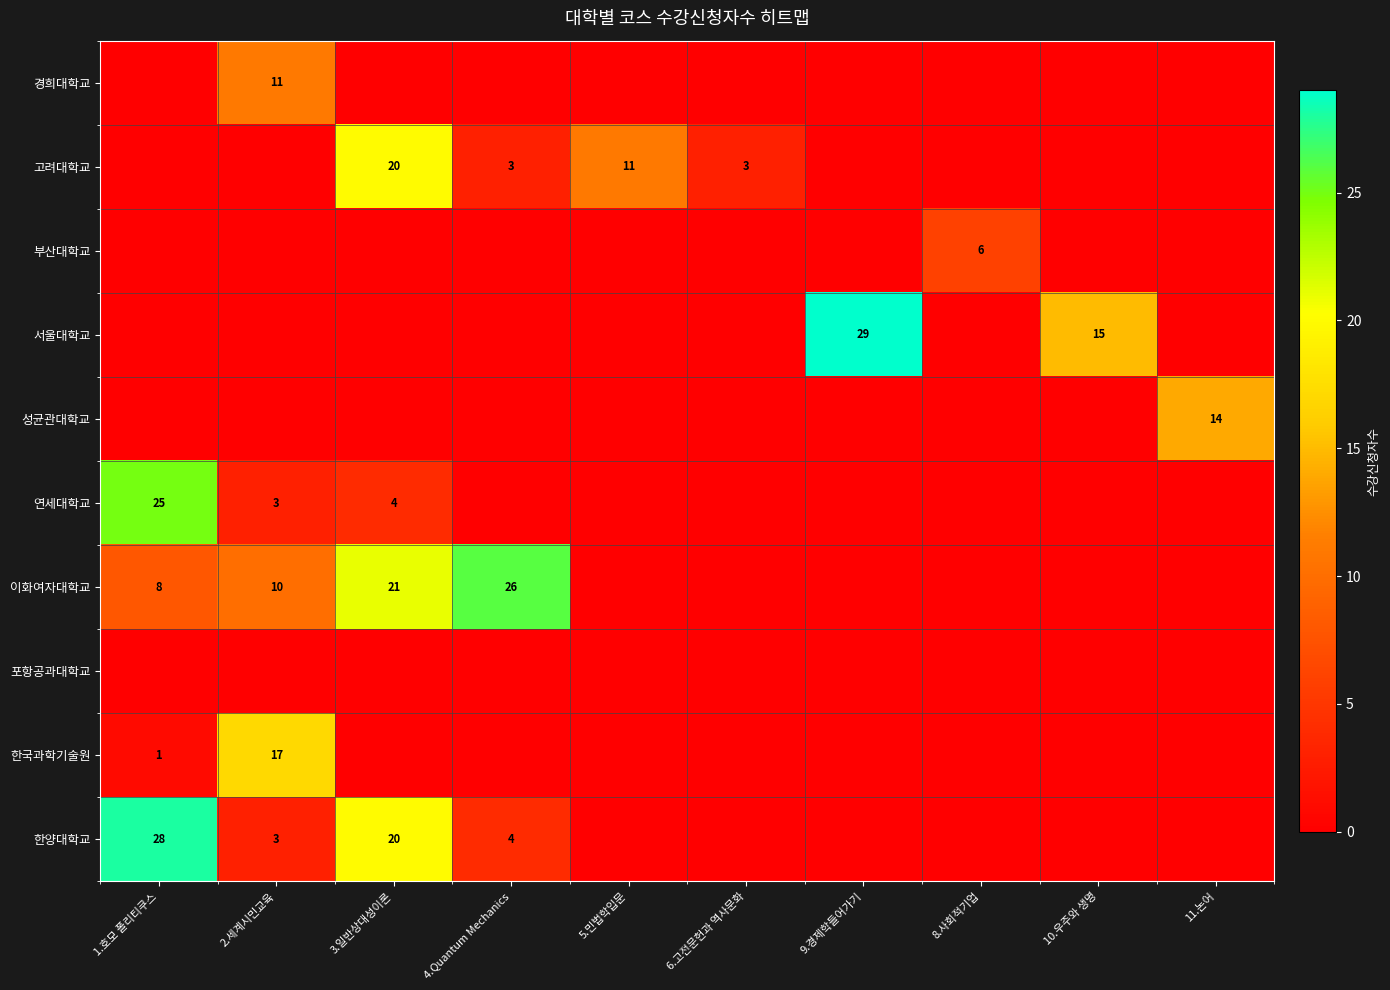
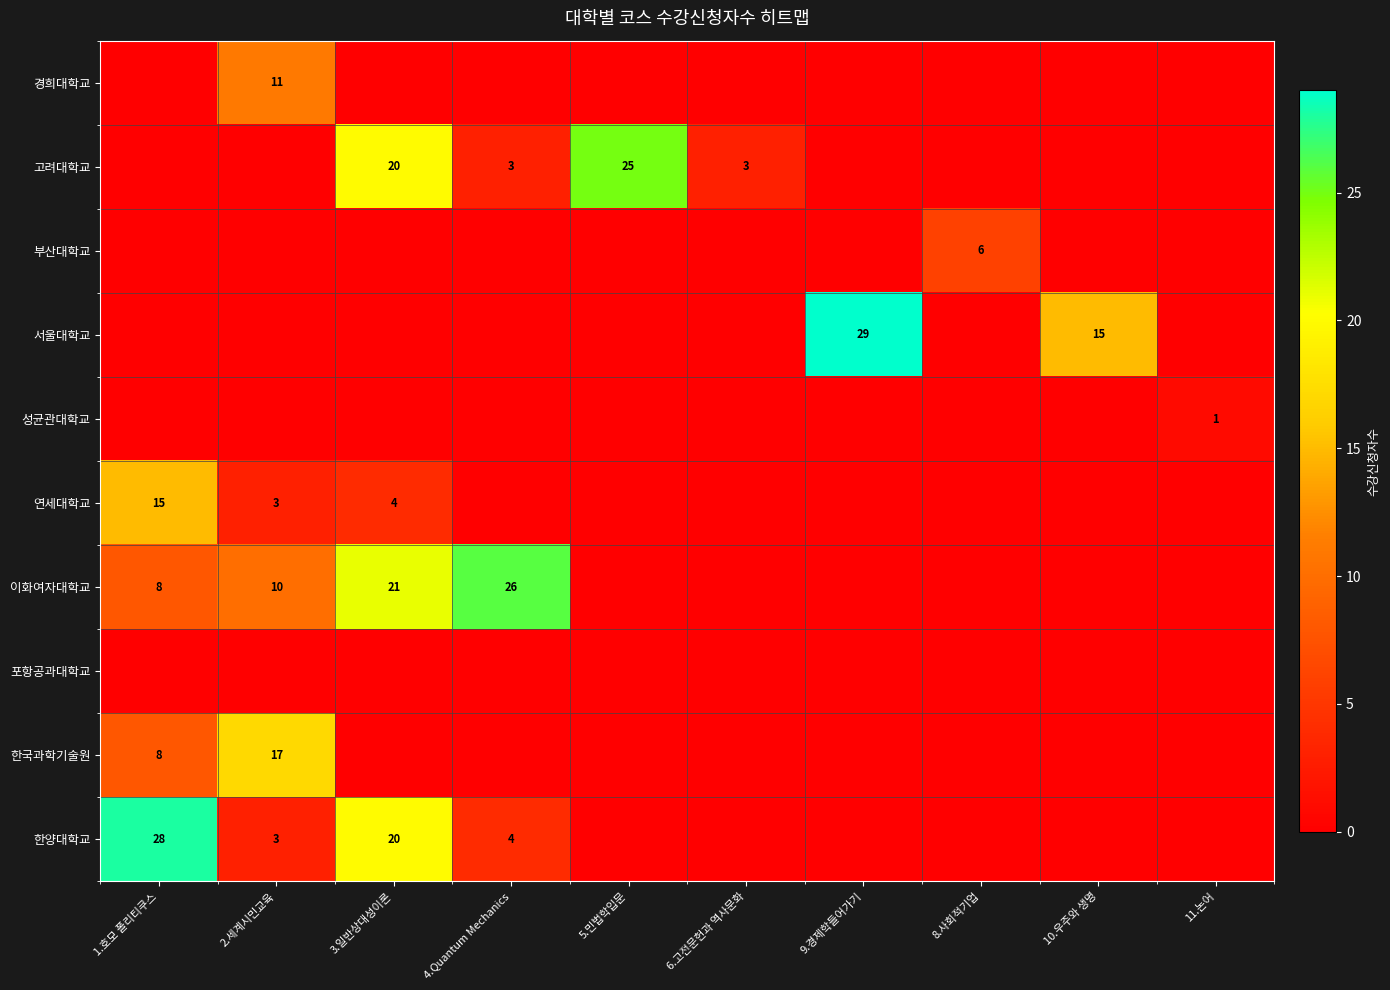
고려대학교, 5.민법학입문: 11 -> 25
성균관대학교, 11.논어: 14 -> 1
연세대학교, 1.호모 폴리티쿠스: 25 -> 15
한국과학기술원, 1.호모 폴리티쿠스: 1 -> 8
